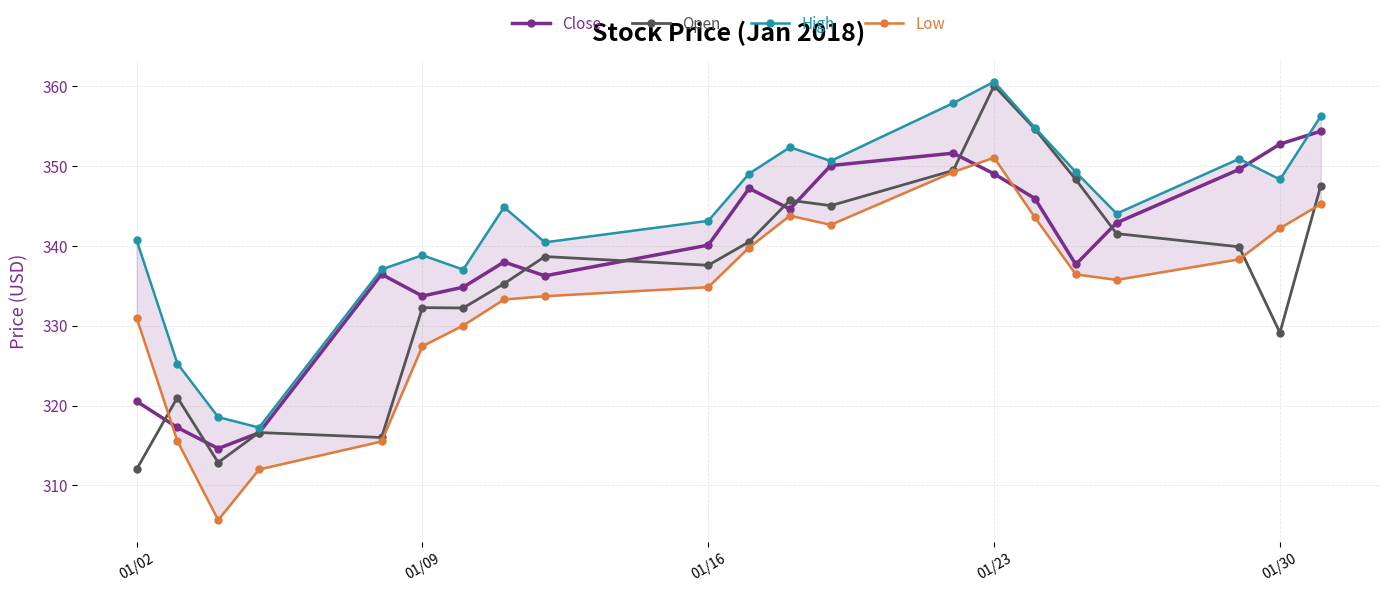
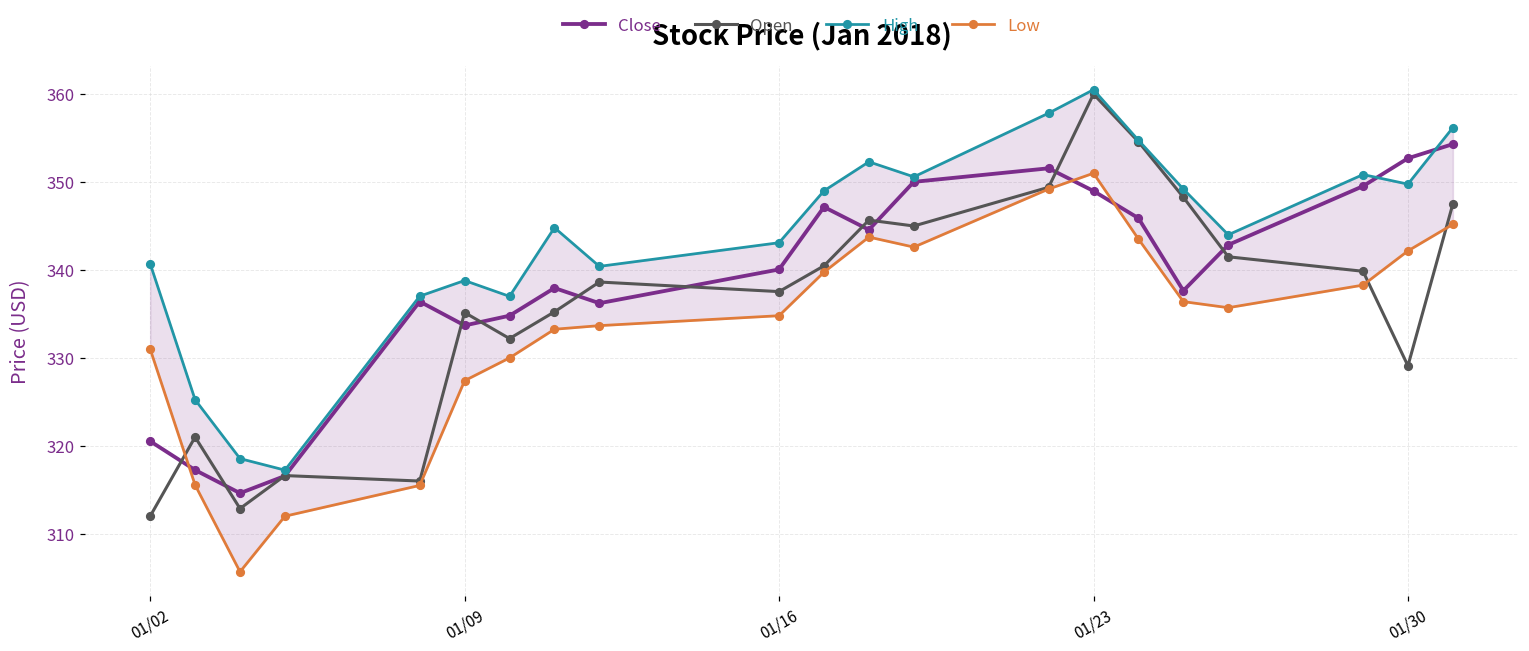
Open, 01/09: 332 -> 335
High, 01/30: 348 -> 350
